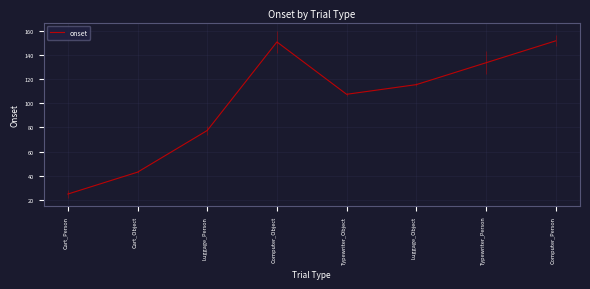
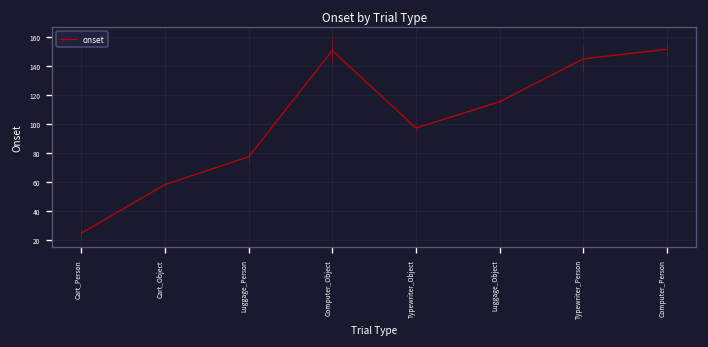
Cart_Object: 43 -> 58
Typewriter_Object: 107 -> 97
Typewriter_Person: 133 -> 145
